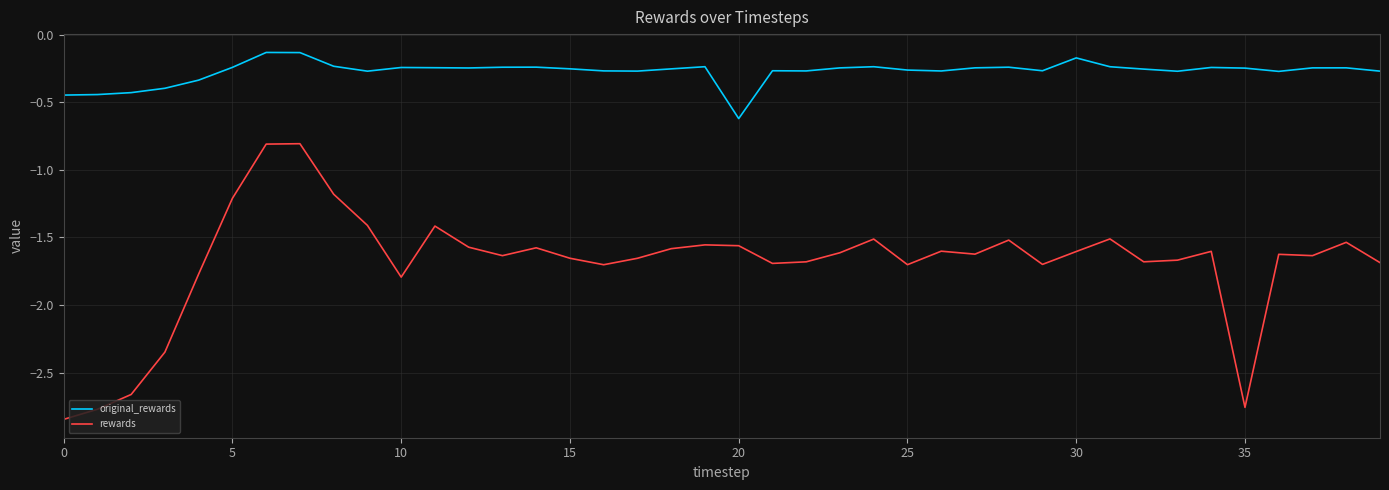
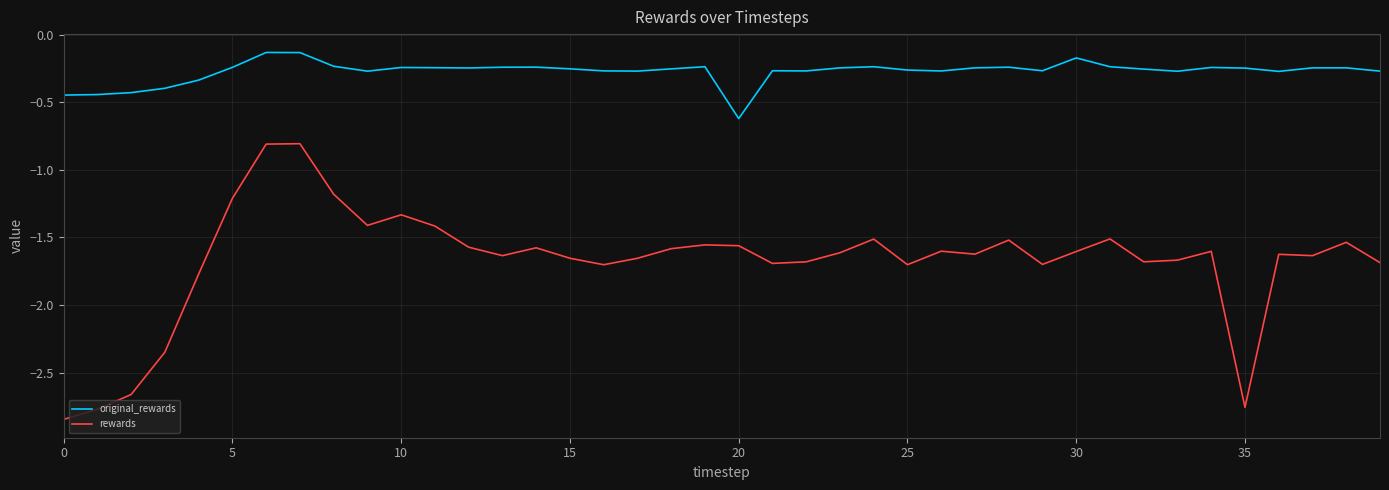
rewards, 10: -1.79 -> -1.33
